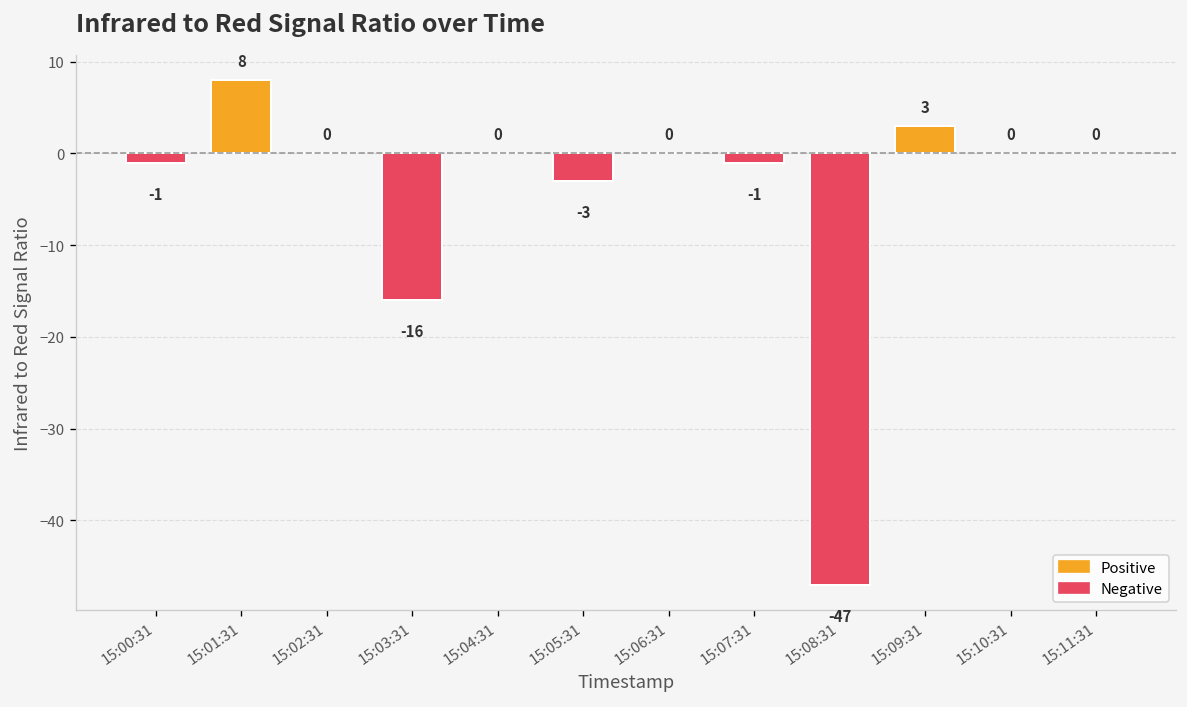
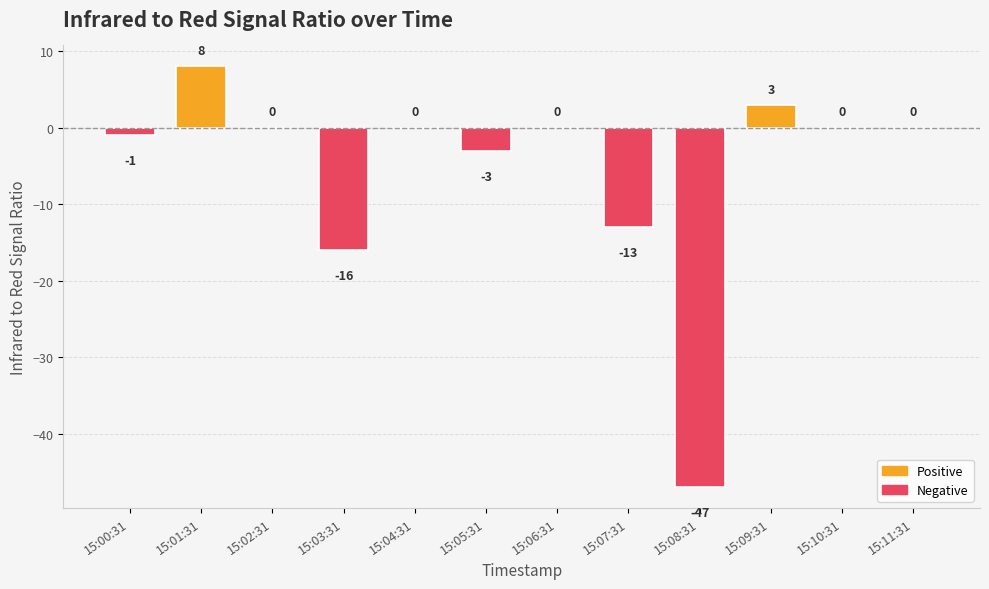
15:07:31: -1 -> -13
